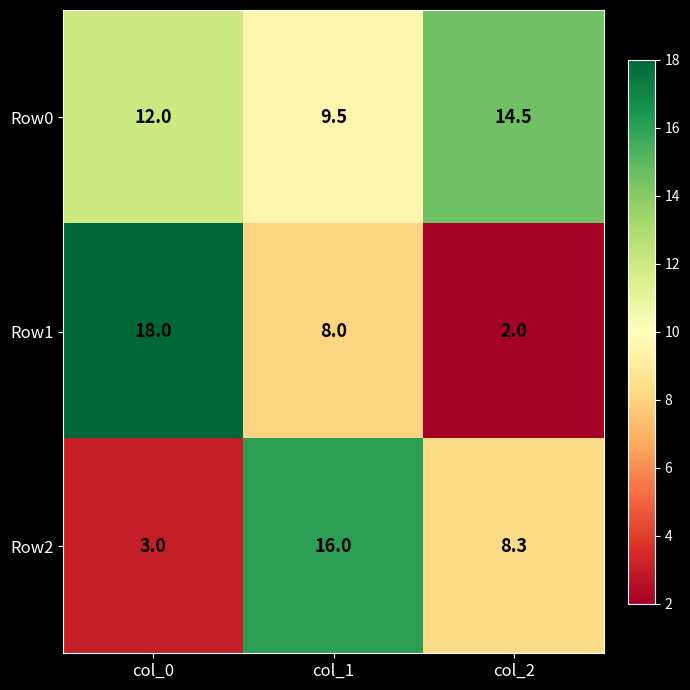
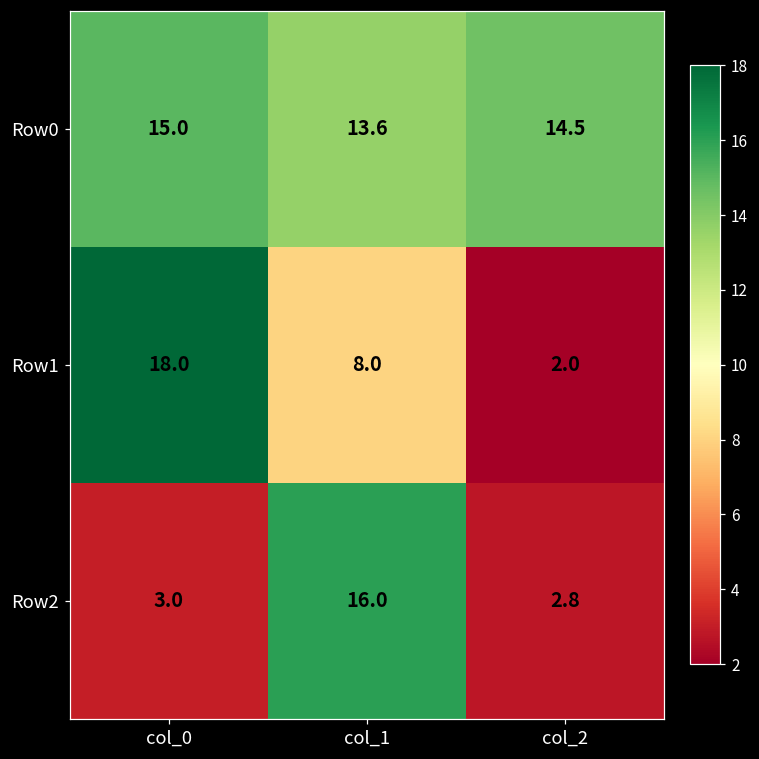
Row0, col_0: 12.0 -> 15.0
Row0, col_1: 9.5 -> 13.6
Row2, col_2: 8.3 -> 2.8
